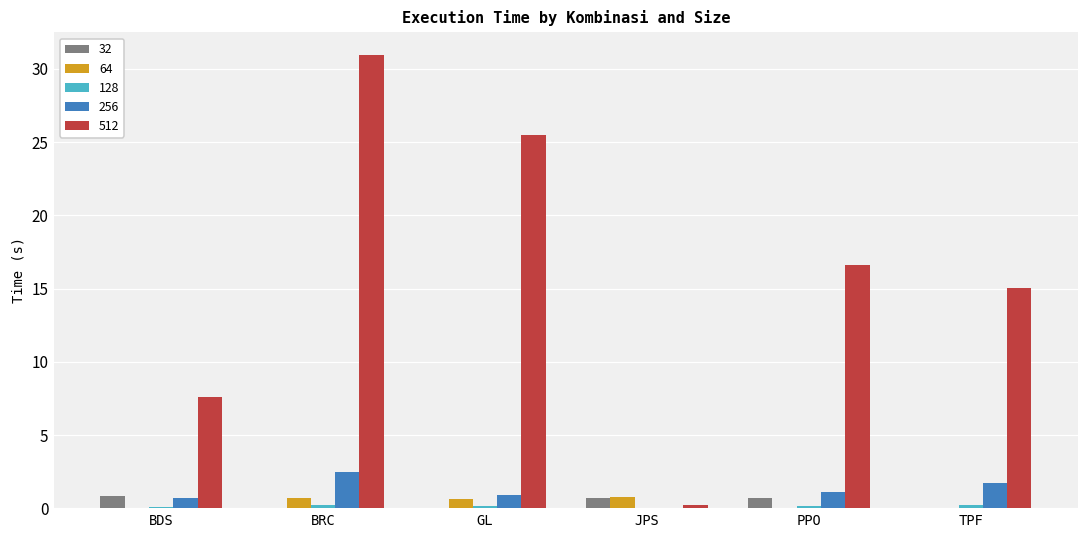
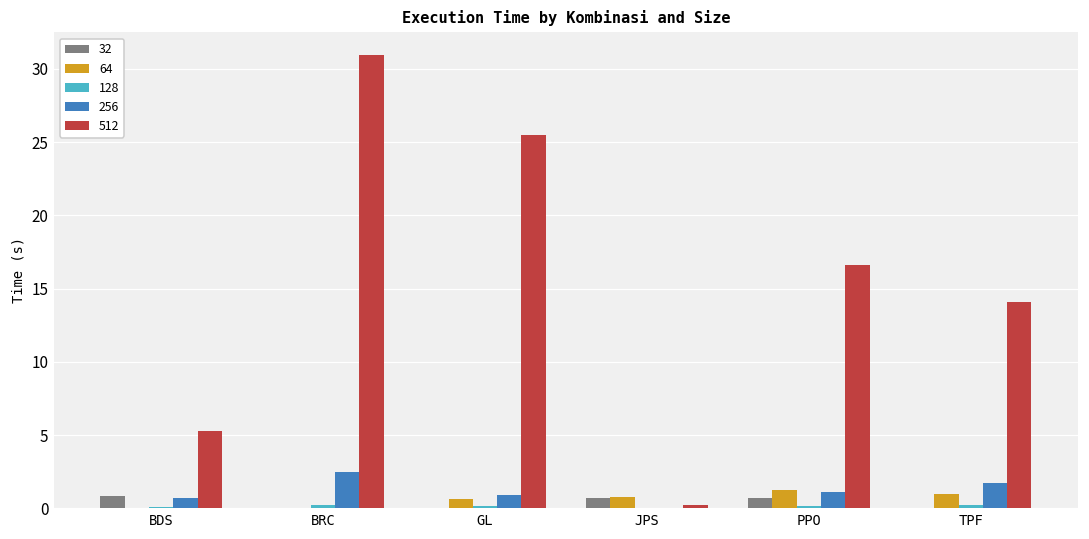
512, BDS: 7.6 -> 5.3
64, BRC: 0.7 -> 0.0
64, PPO: 0.0 -> 1.3
64, TPF: 0.0 -> 1.0
512, TPF: 15.0 -> 14.1
